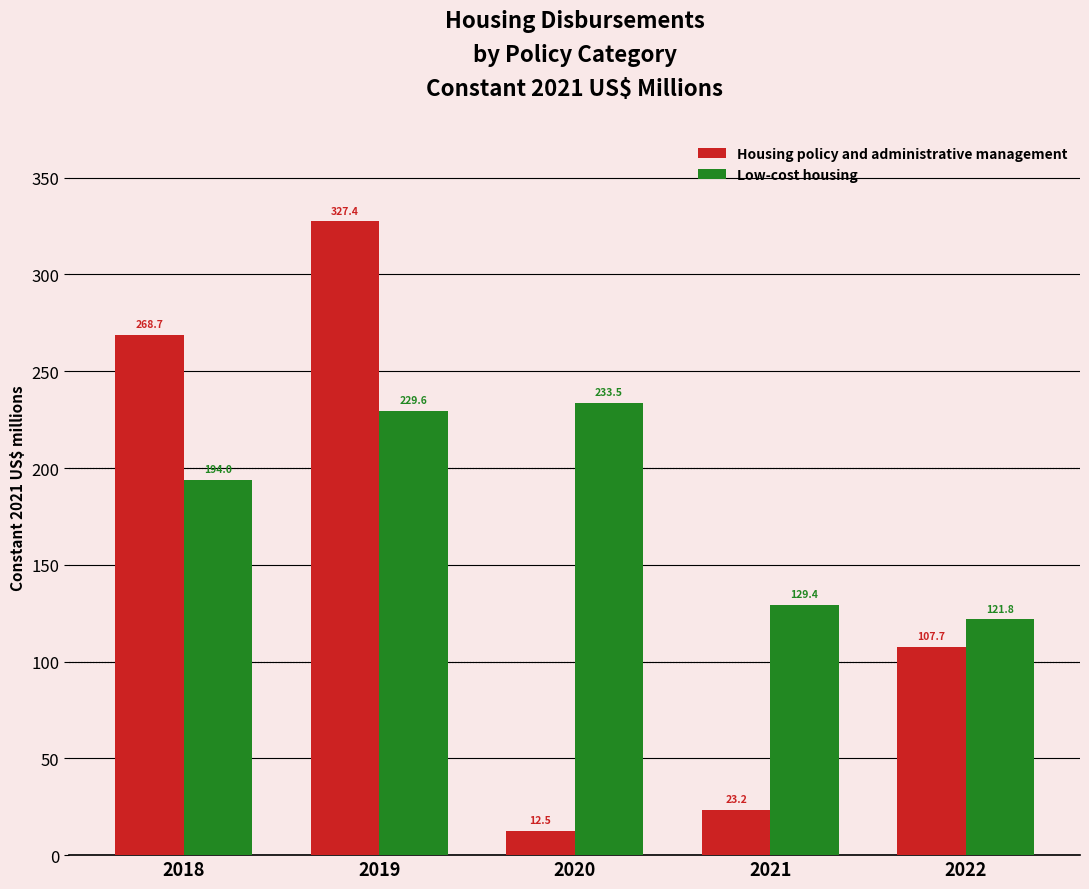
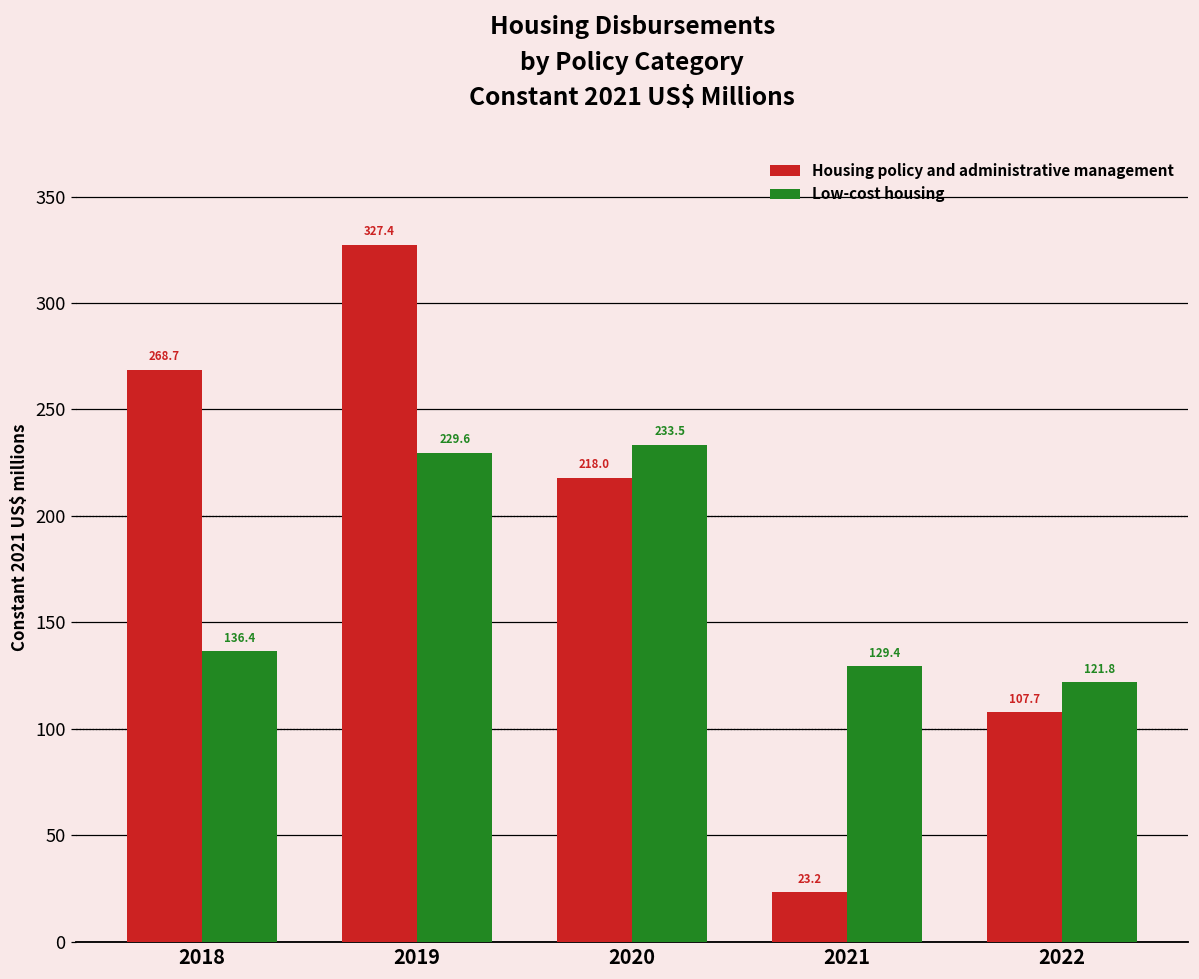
Low-cost housing, 2018: 194.0 -> 136.4
Housing policy and administrative management, 2020: 12.5 -> 218.0
